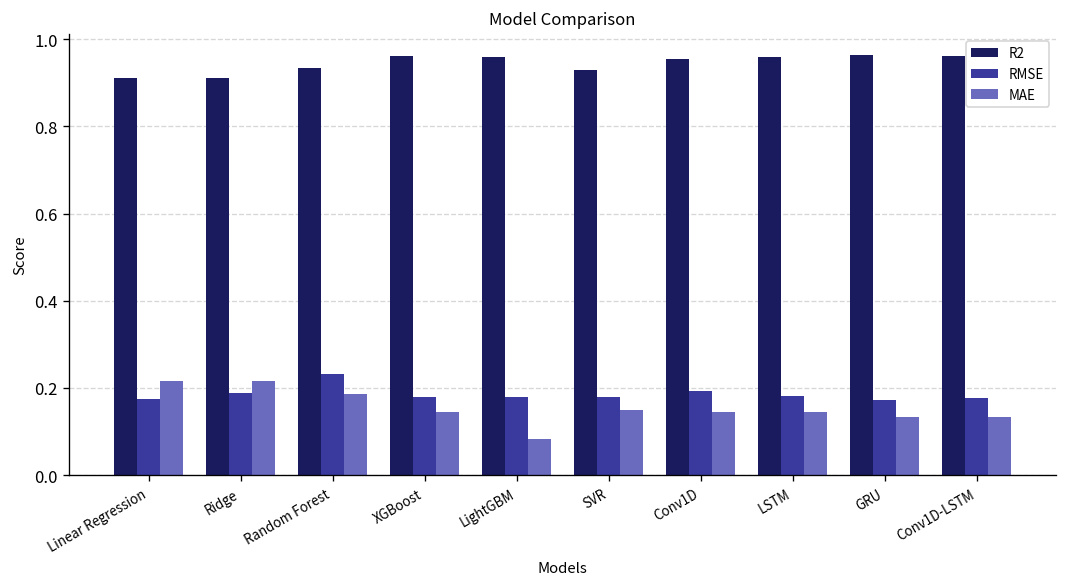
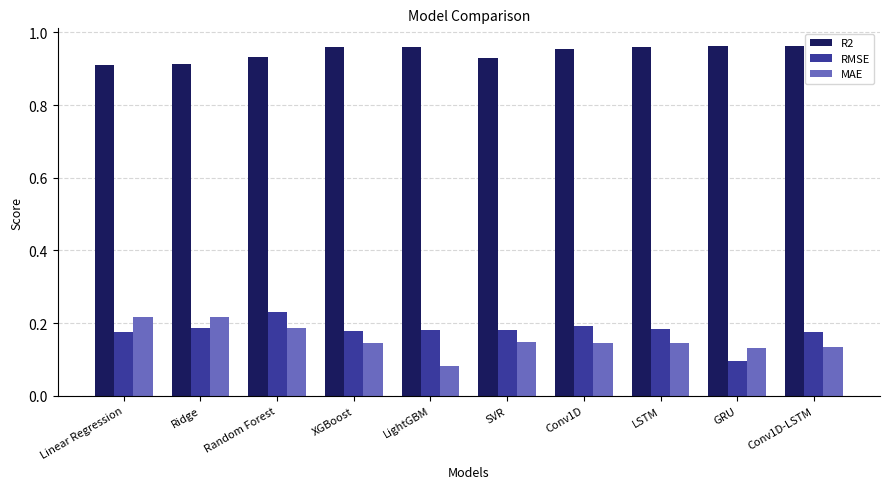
RMSE, GRU: 0.17 -> 0.10
